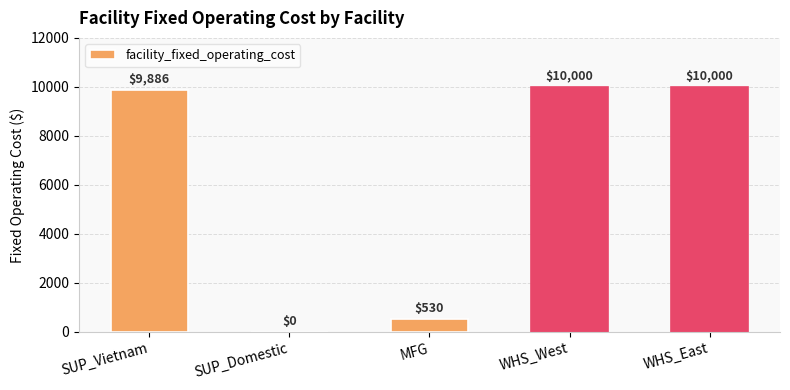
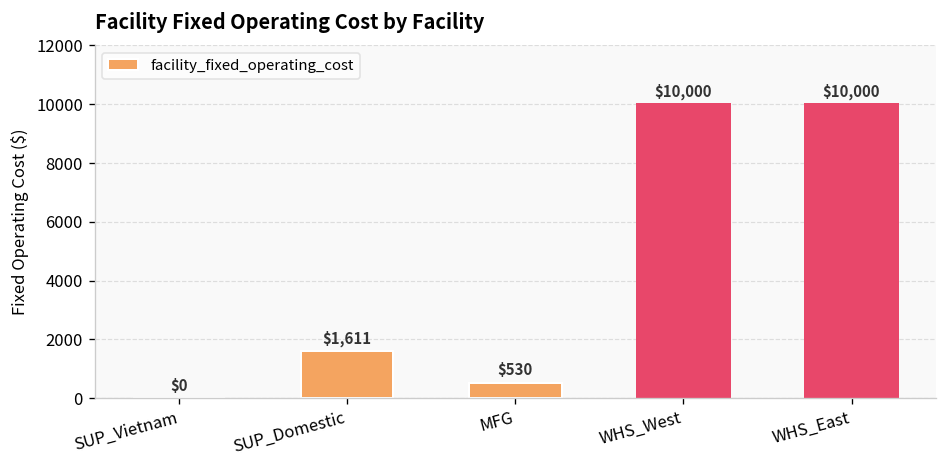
SUP_Vietnam: $9,886 -> $0
SUP_Domestic: $0 -> $1,611
